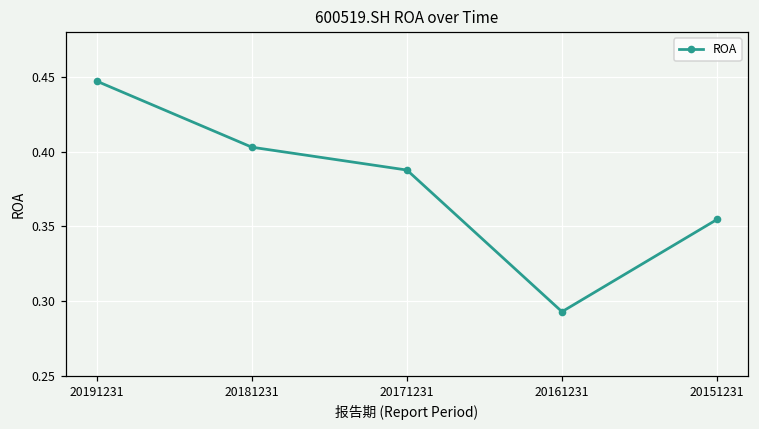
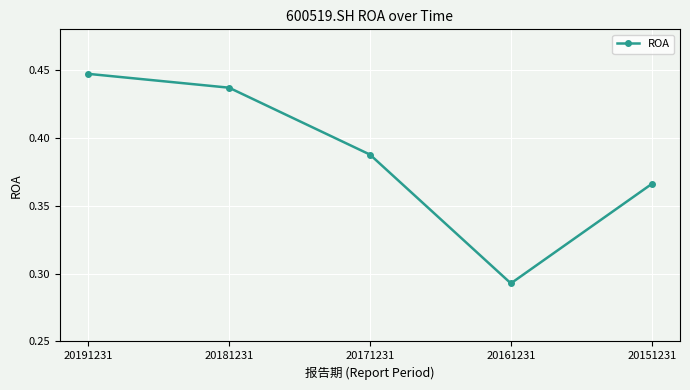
20181231: 0.403 -> 0.437
20151231: 0.355 -> 0.366
